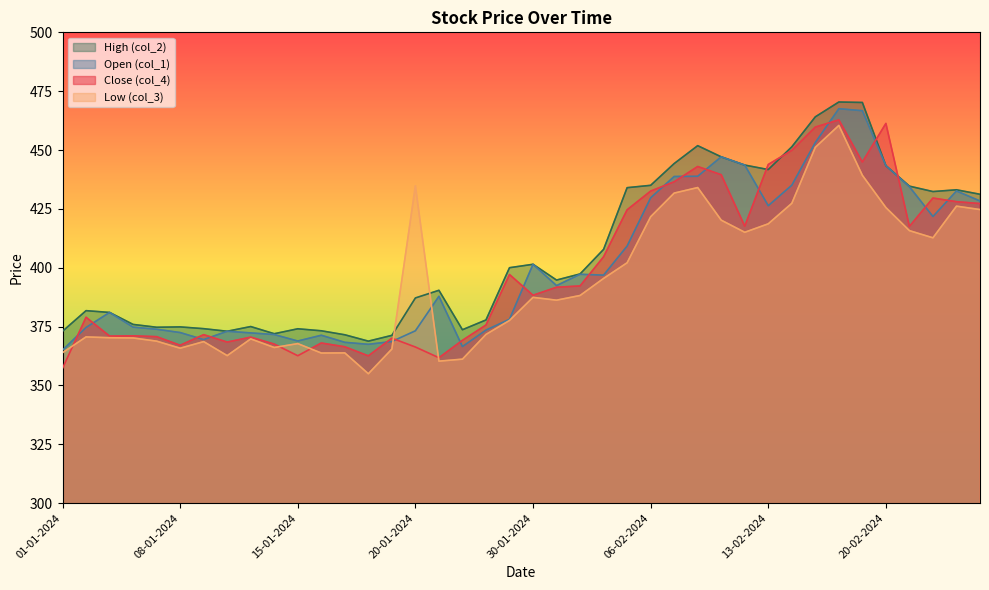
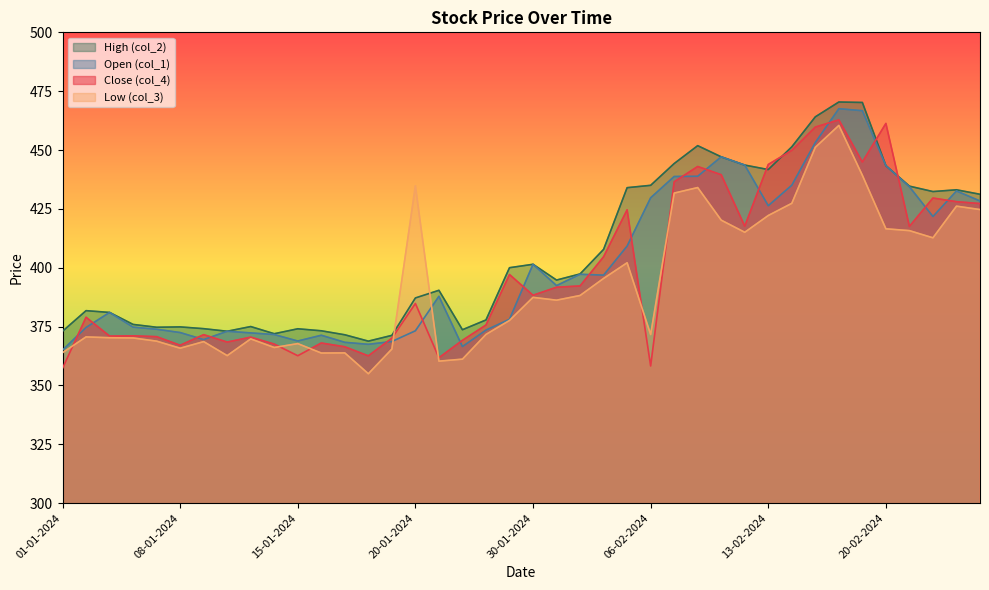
Close (col_4), 20-01-2024: 366 -> 385
Close (col_4), 06-02-2024: 433 -> 358
Low (col_3), 06-02-2024: 422 -> 372
Low (col_3), 13-02-2024: 419 -> 422
Low (col_3), 20-02-2024: 426 -> 417
